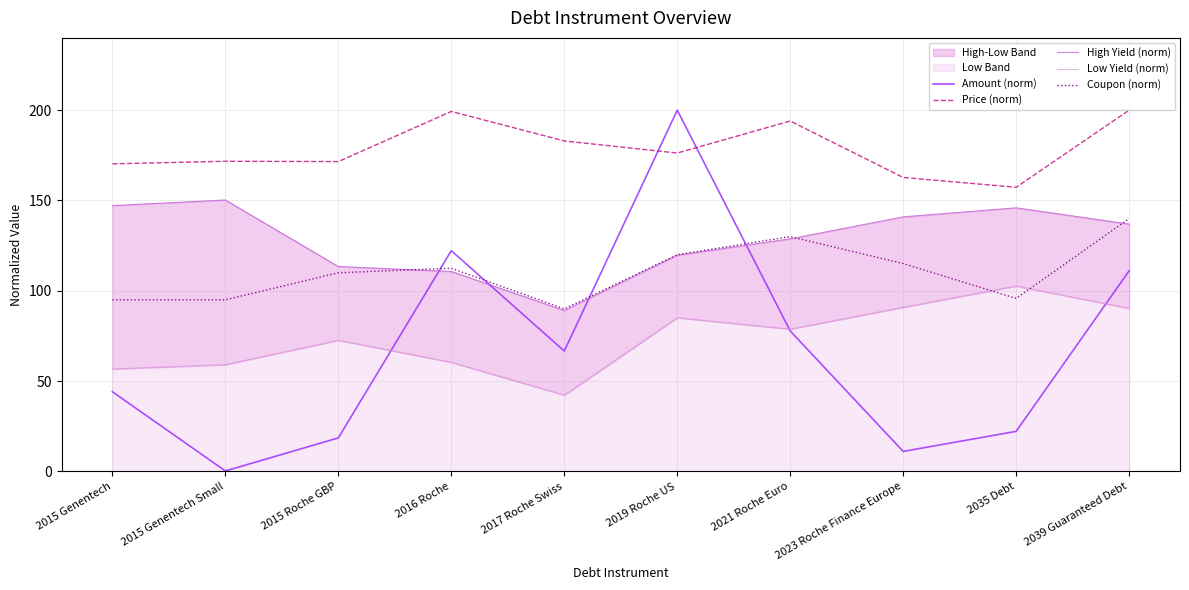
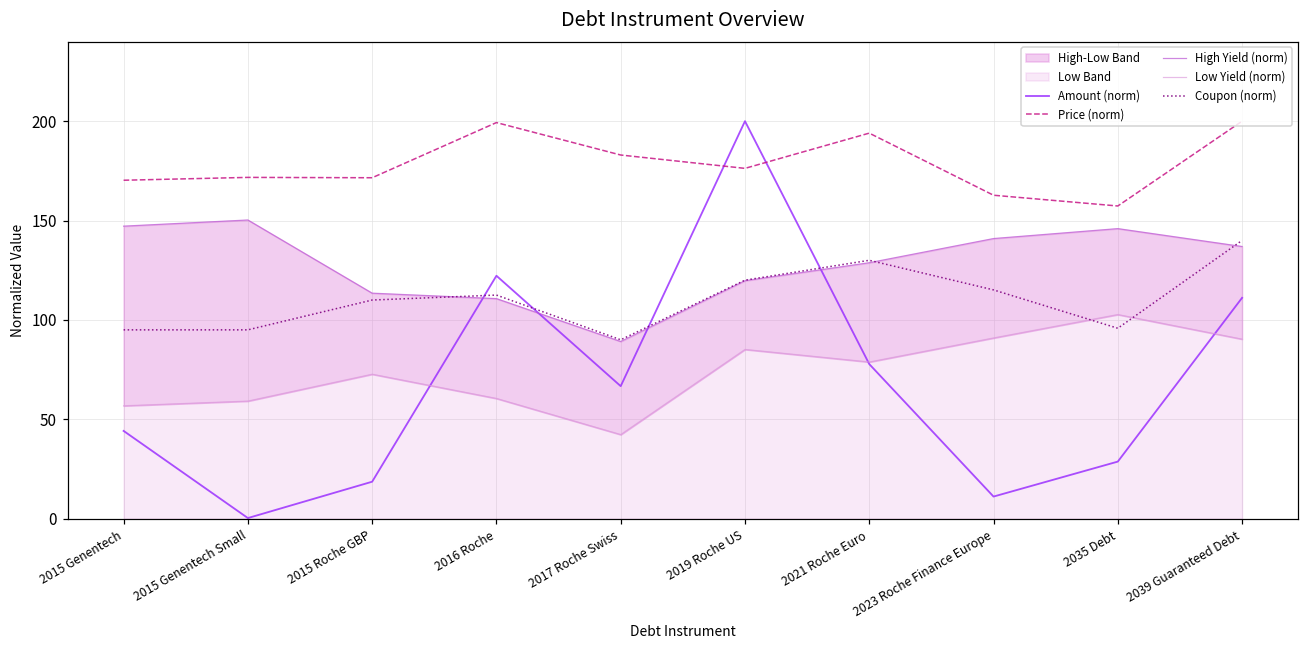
Amount (norm), 2035 Debt: 22 -> 29
